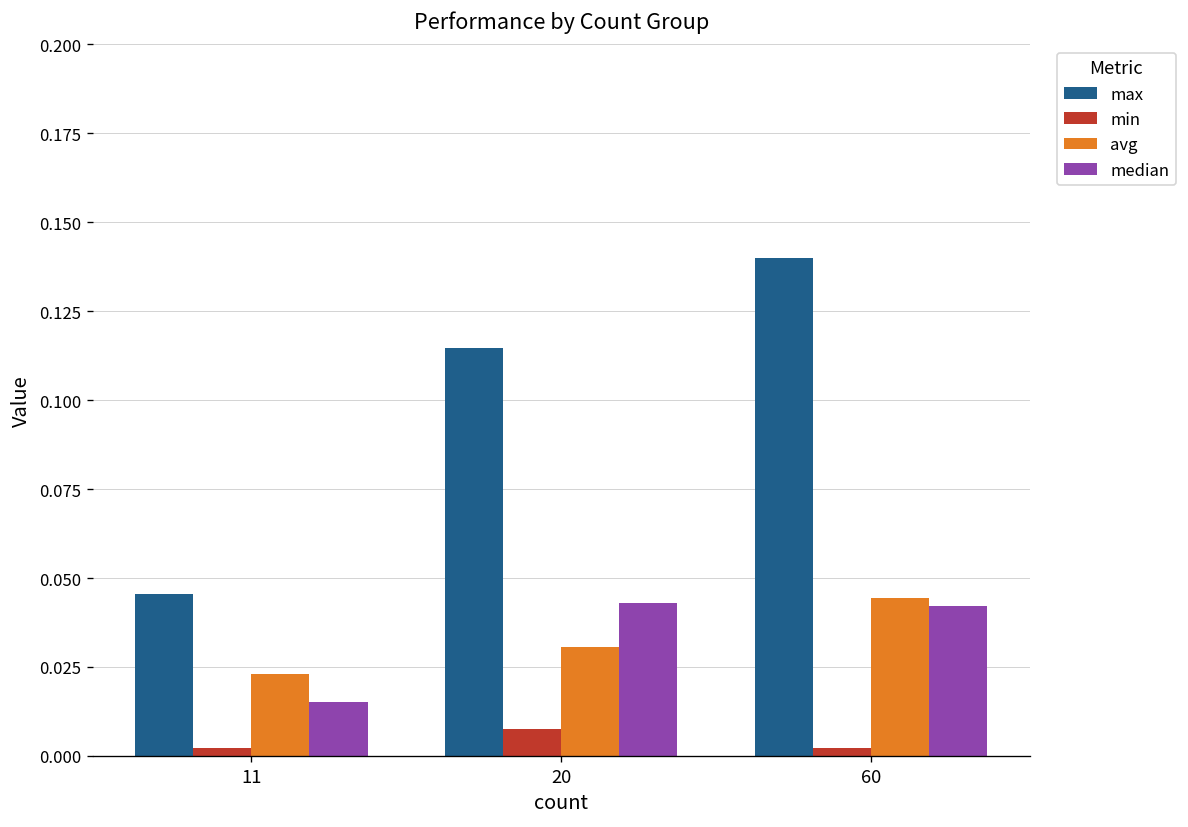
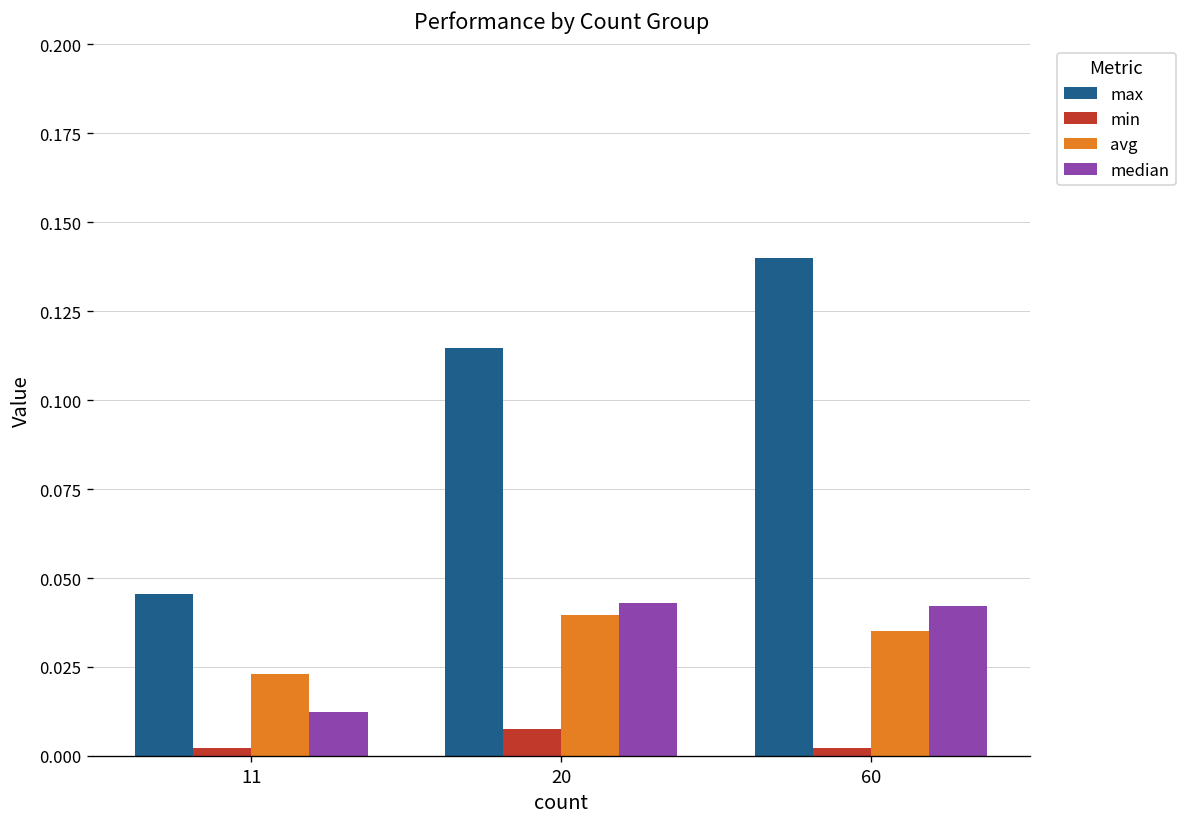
median, 11: 0.015 -> 0.012
avg, 20: 0.030 -> 0.040
avg, 60: 0.044 -> 0.035
